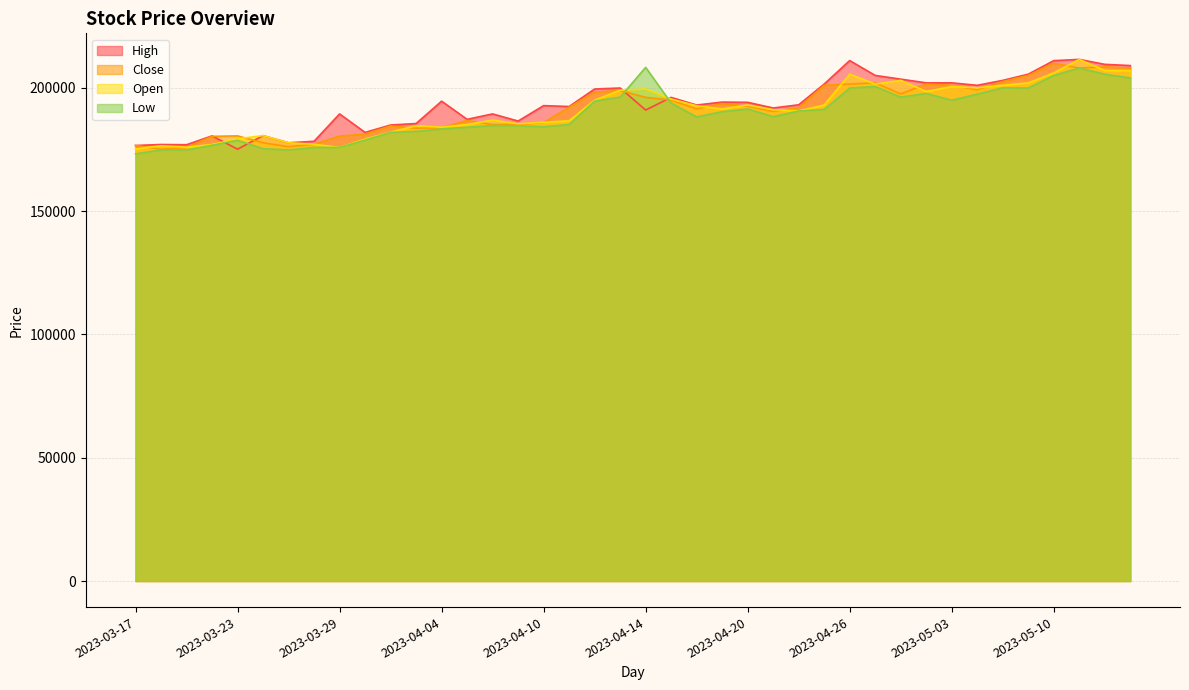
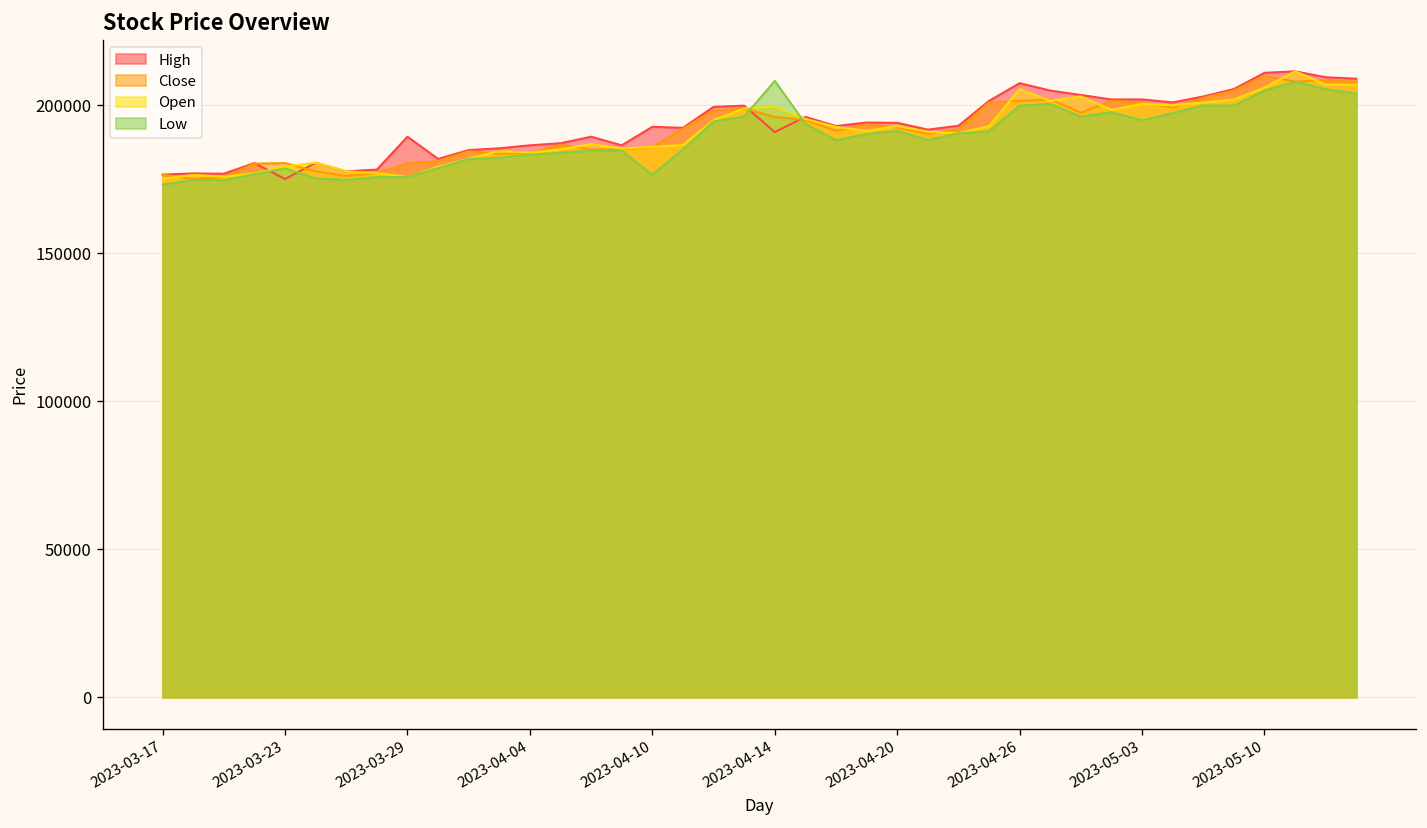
High, 2023-04-04: 195000 -> 187000
Low, 2023-04-10: 184000 -> 177000
High, 2023-04-26: 211000 -> 208000
